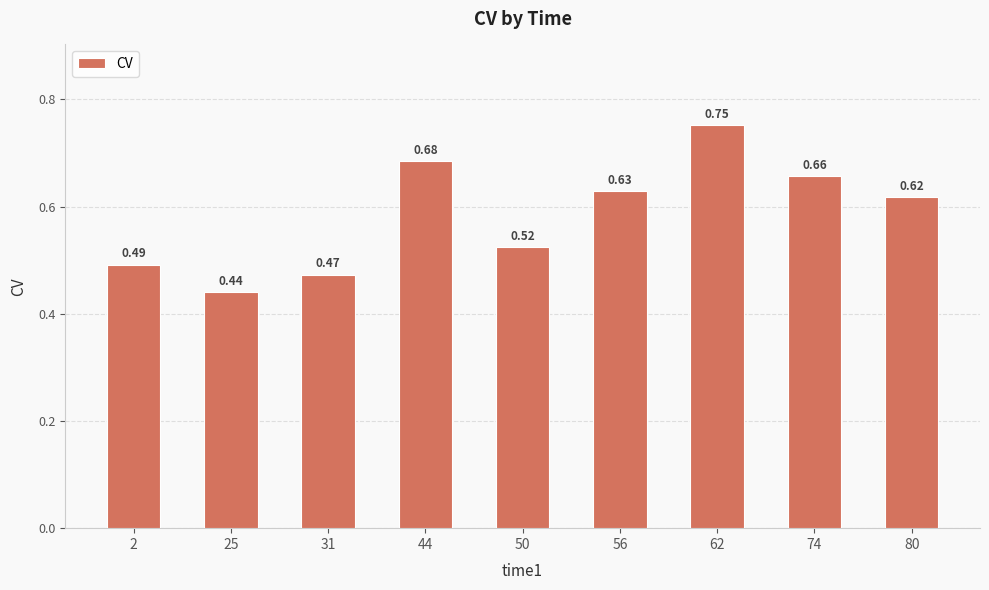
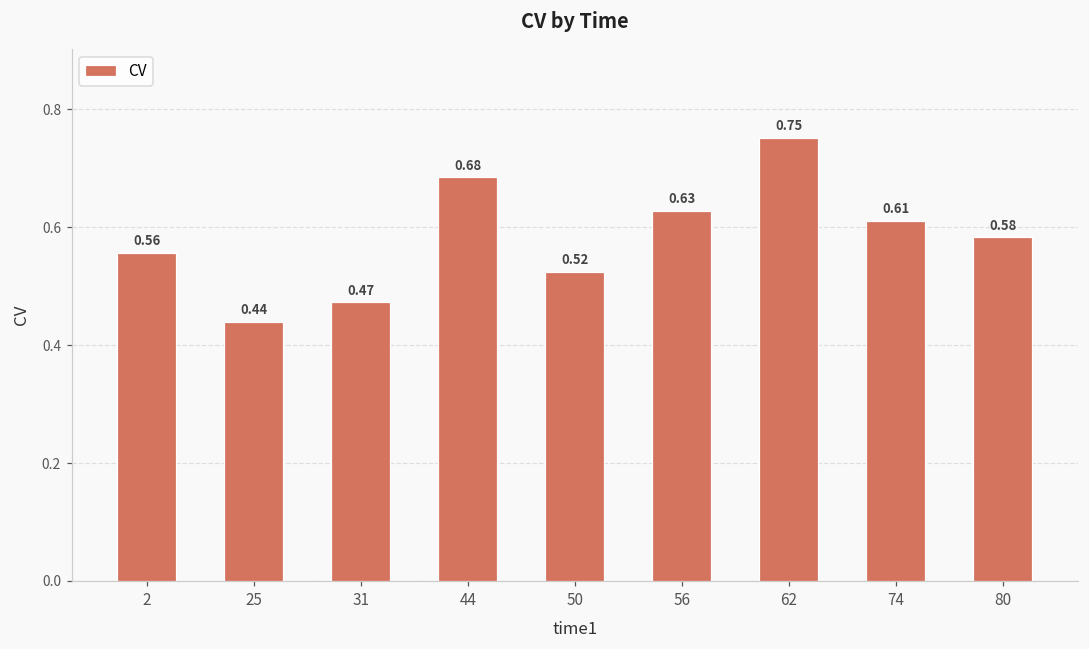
2: 0.49 -> 0.56
74: 0.66 -> 0.61
80: 0.62 -> 0.58
